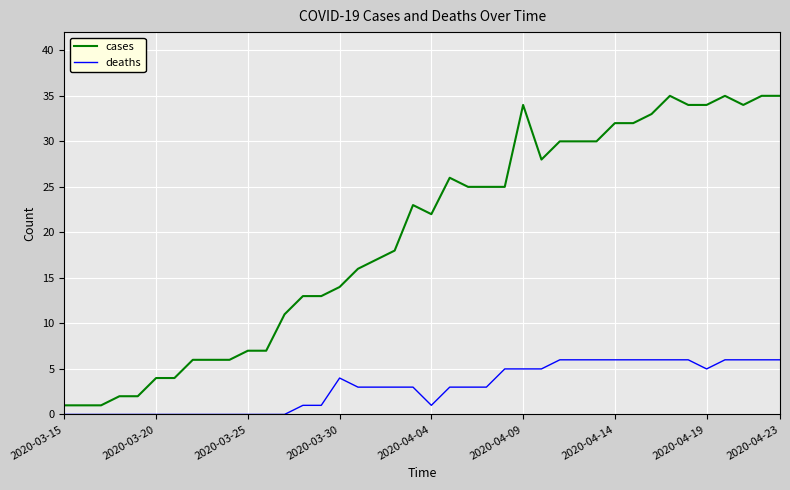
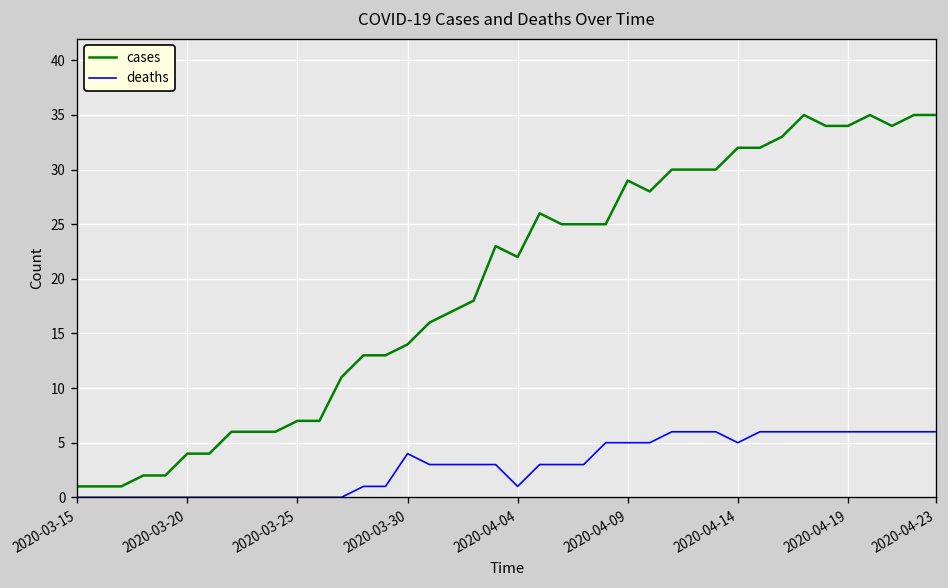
cases, 2020-04-09: 34 -> 29
deaths, 2020-04-14: 6 -> 5
deaths, 2020-04-19: 5 -> 6
